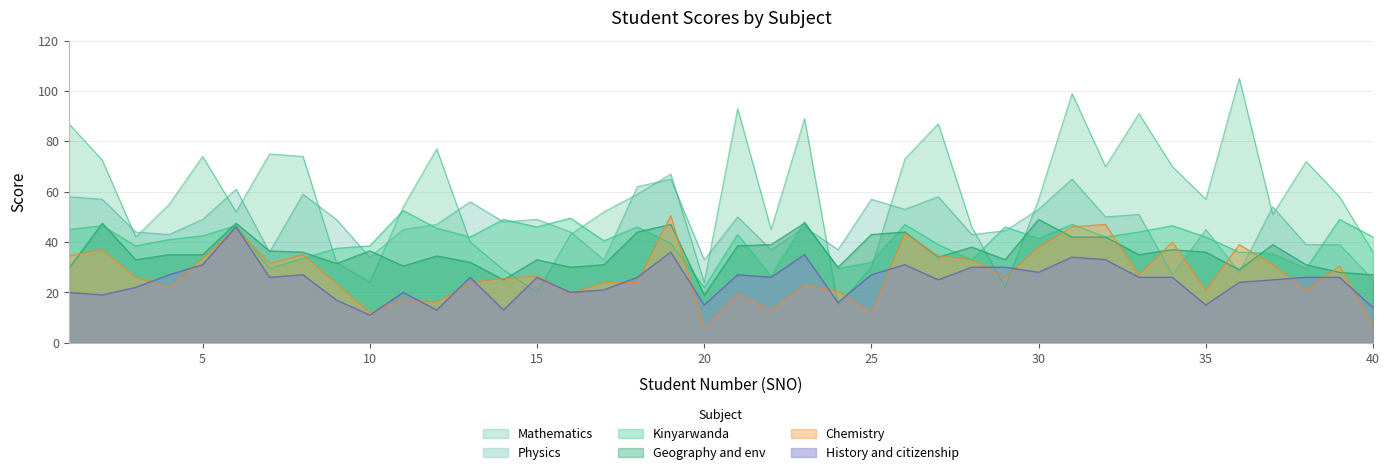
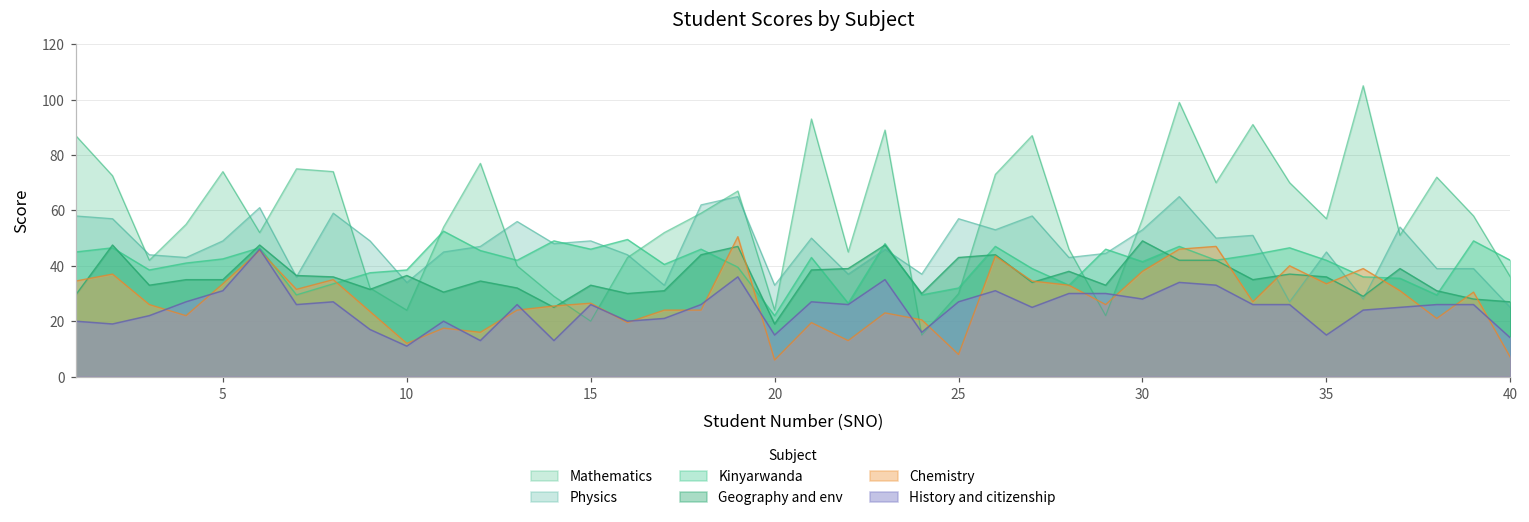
Chemistry, 25: 12 -> 8
Chemistry, 35: 21 -> 34
